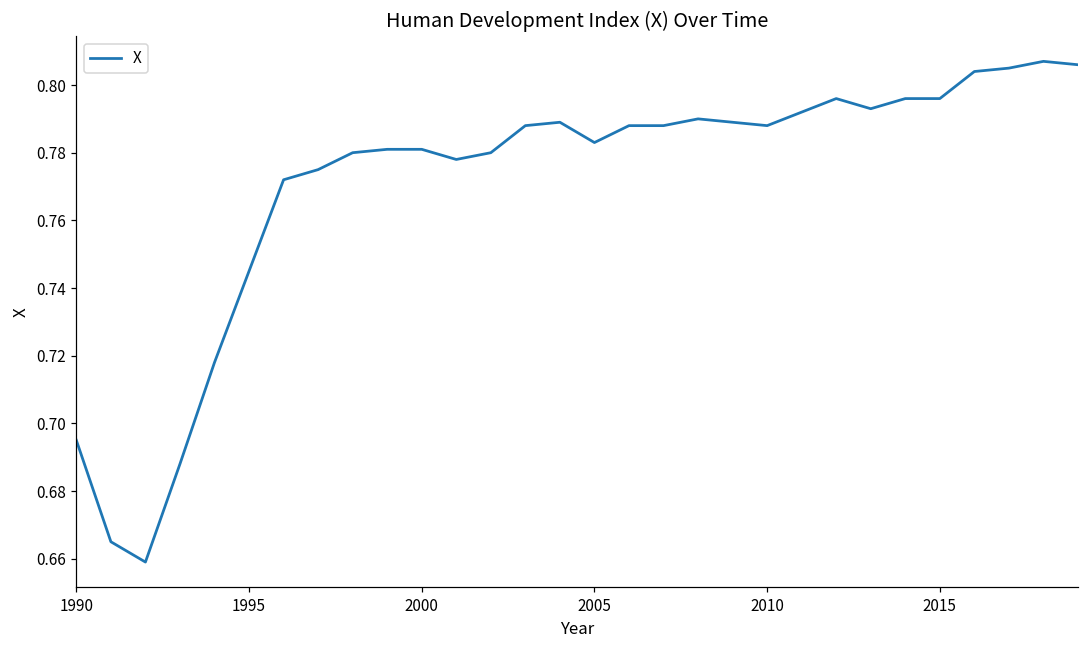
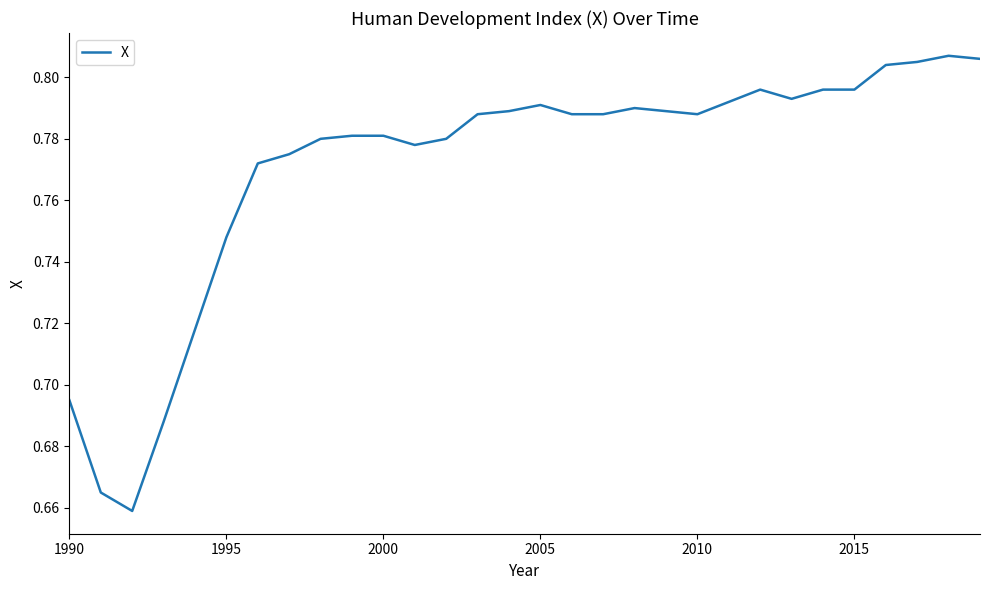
1995: 0.745 -> 0.748
2005: 0.783 -> 0.791
